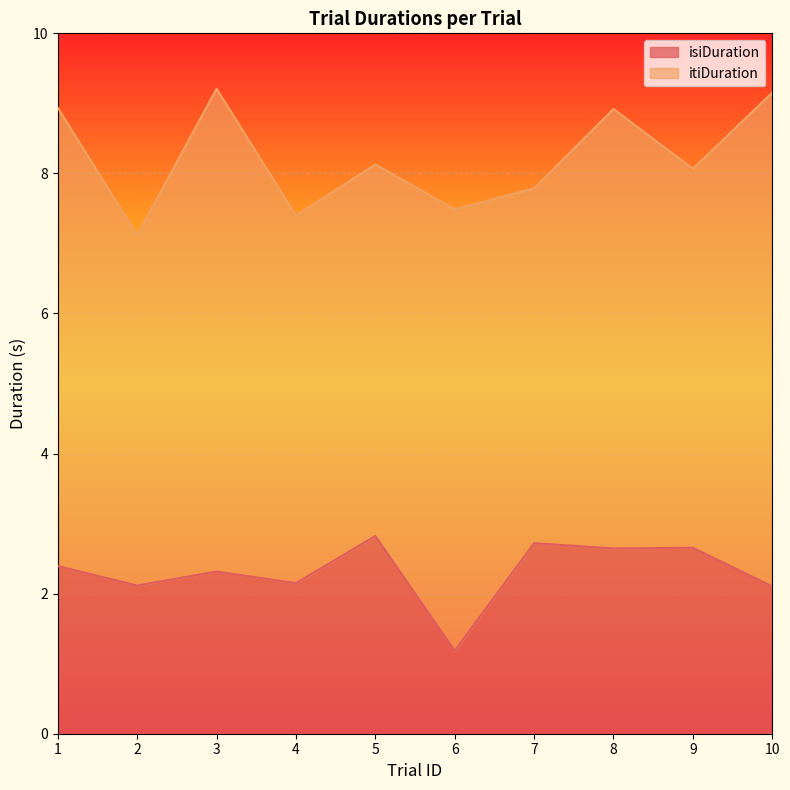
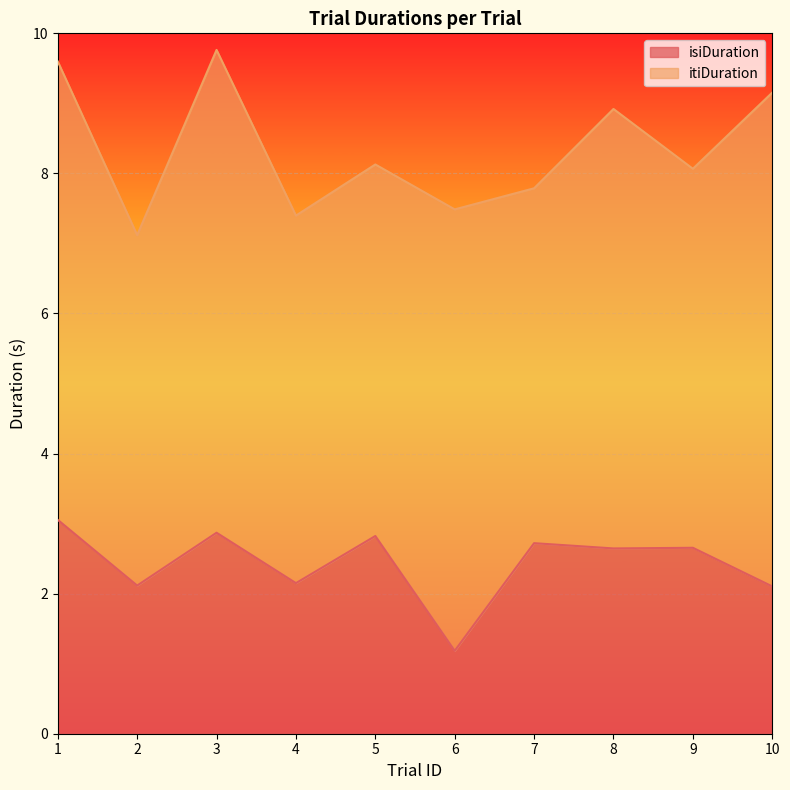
isiDuration, 1: 2.4 -> 3.1
isiDuration, 3: 2.3 -> 2.9
